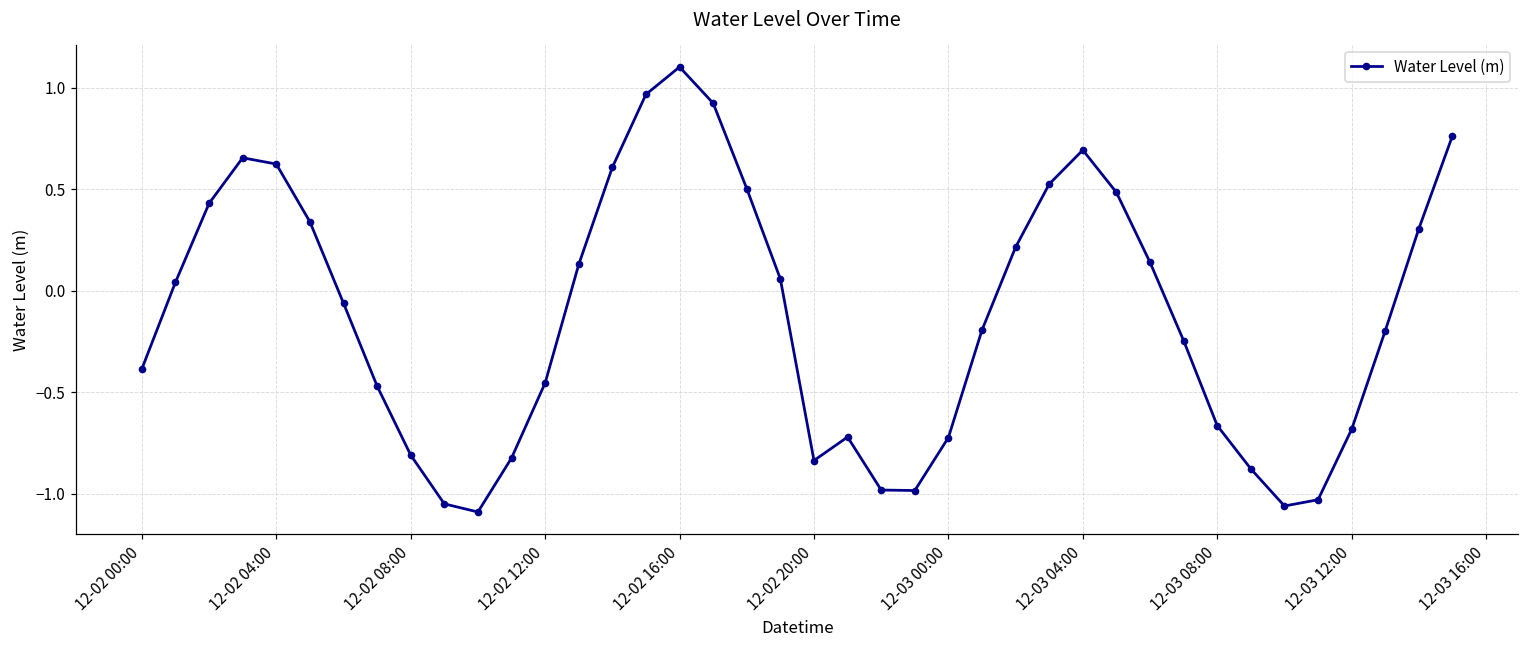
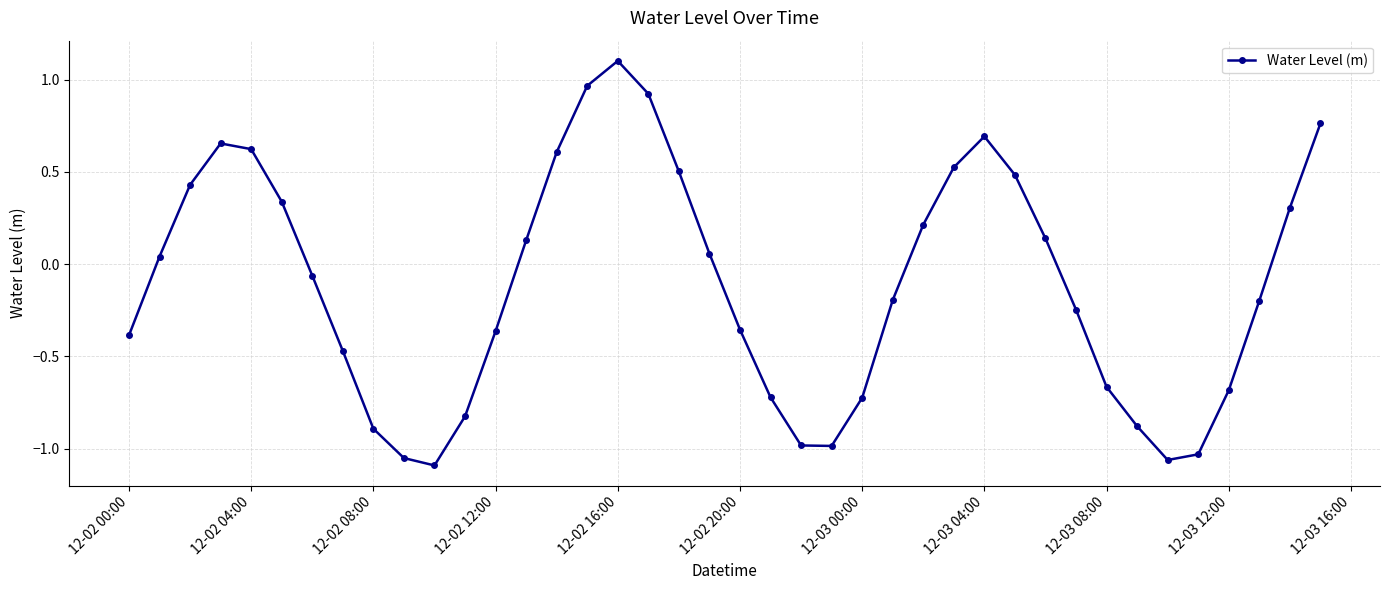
12-02 08:00: -0.81 -> -0.89
12-02 12:00: -0.46 -> -0.36
12-02 20:00: -0.84 -> -0.35
